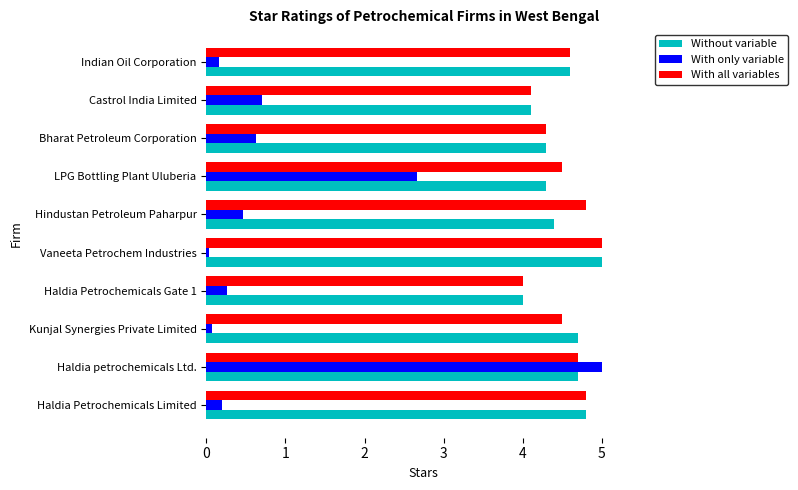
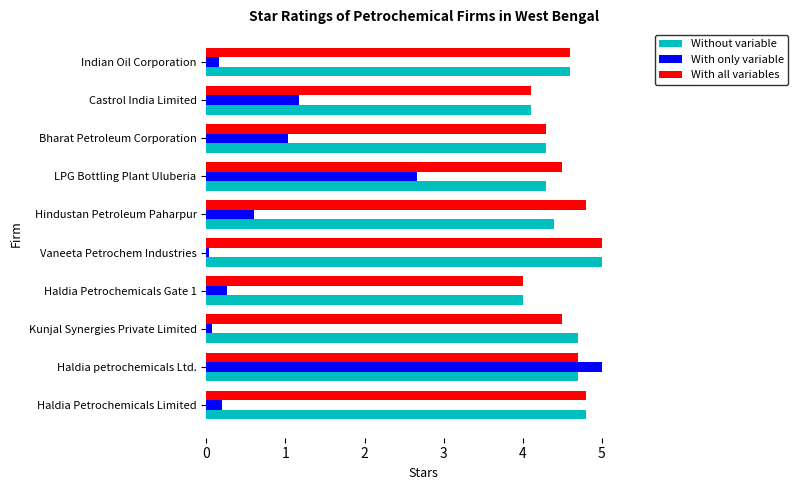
With only variable, Castrol India Limited: 0.7 -> 1.2
With only variable, Bharat Petroleum Corporation: 0.6 -> 1.0
With only variable, Hindustan Petroleum Paharpur: 0.5 -> 0.6
